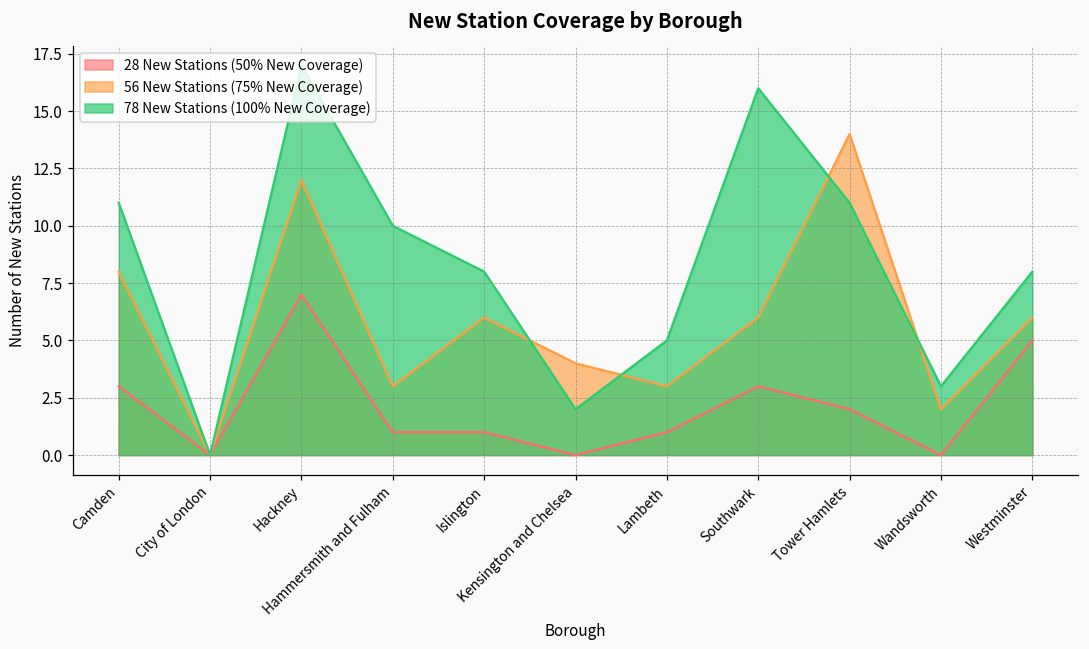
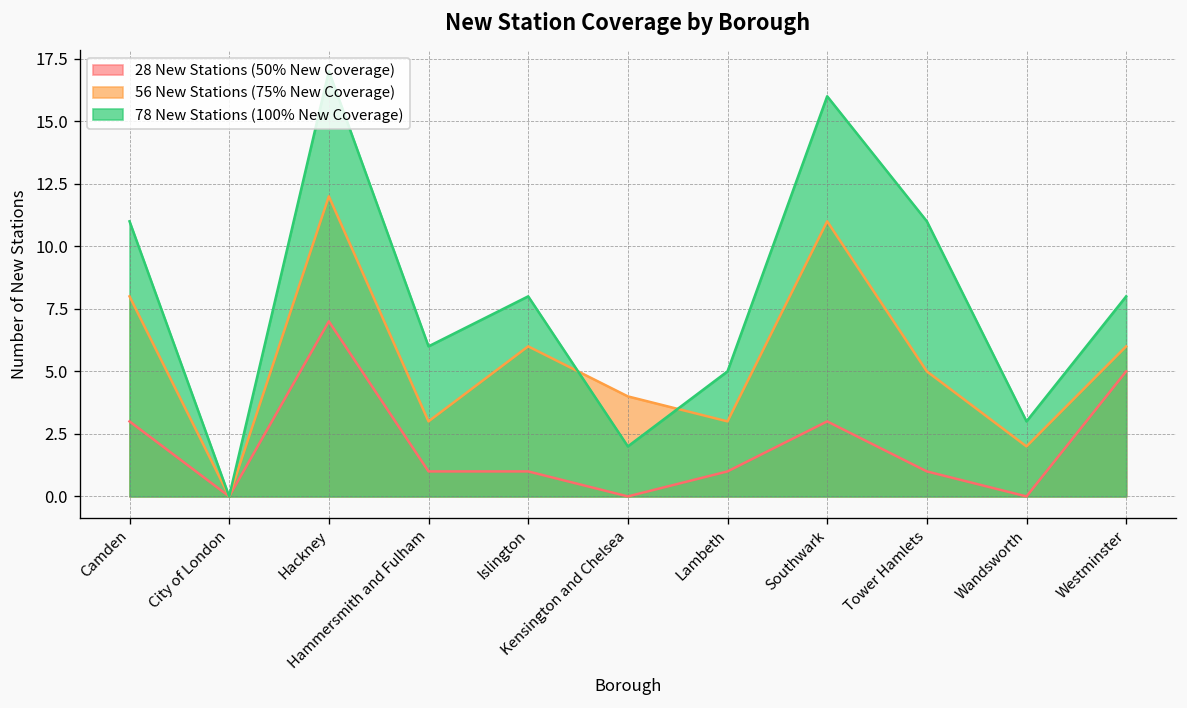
78 New Stations (100% New Coverage), Hammersmith and Fulham: 10 -> 6
56 New Stations (75% New Coverage), Southwark: 6 -> 11
28 New Stations (50% New Coverage), Tower Hamlets: 2 -> 1
56 New Stations (75% New Coverage), Tower Hamlets: 14 -> 5
